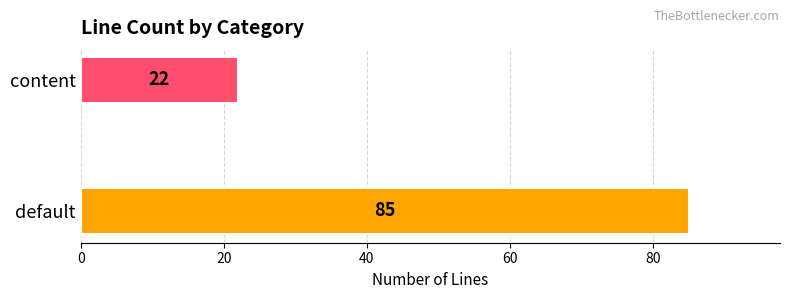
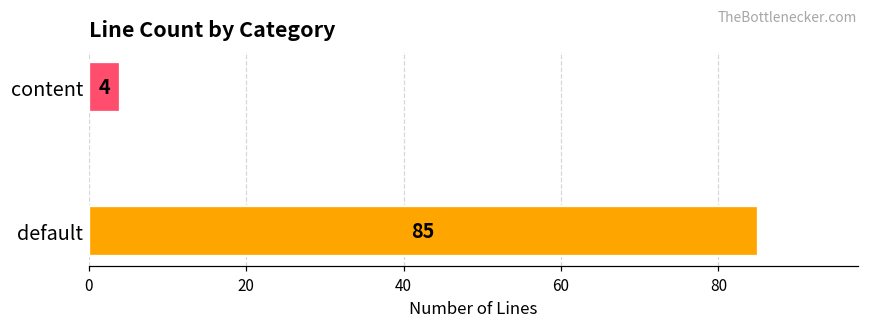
content: 22 -> 4
